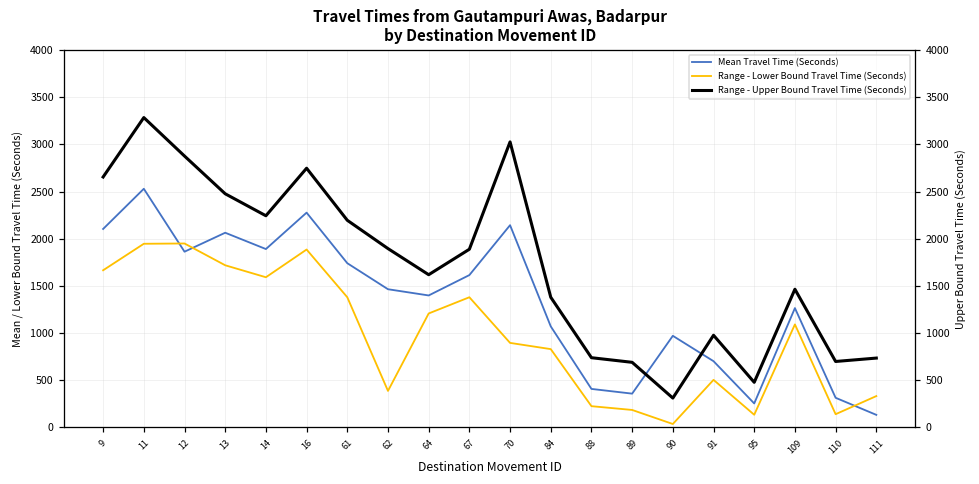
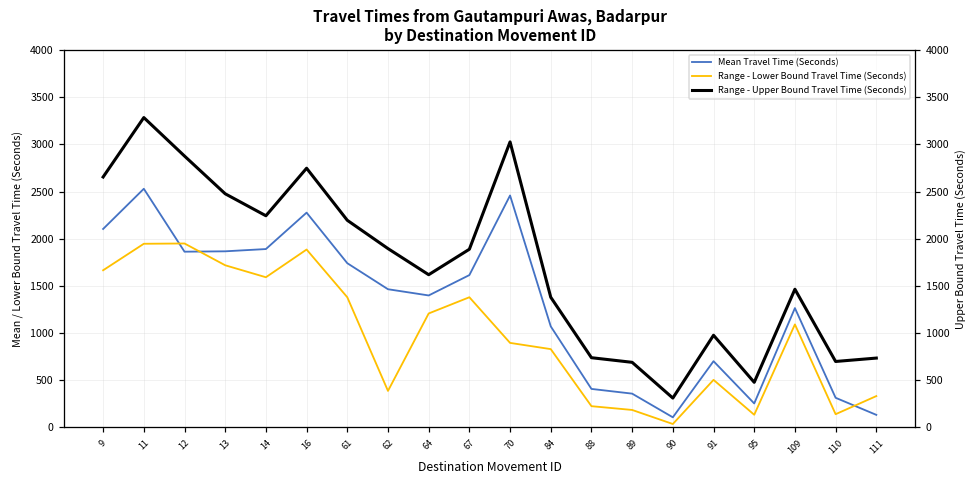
Mean Travel Time (Seconds), 13: 2100 -> 1900
Mean Travel Time (Seconds), 70: 2100 -> 2500
Mean Travel Time (Seconds), 90: 1000 -> 100
